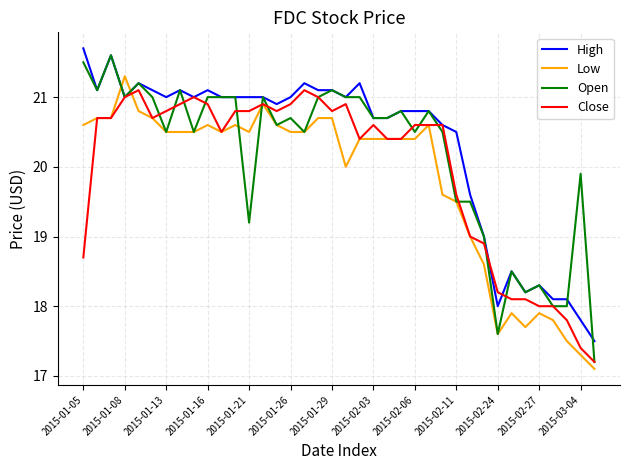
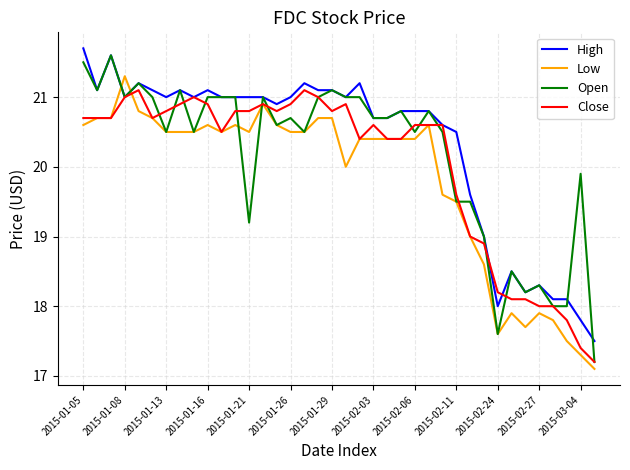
Close, 2015-01-05: 18.7 -> 20.7
